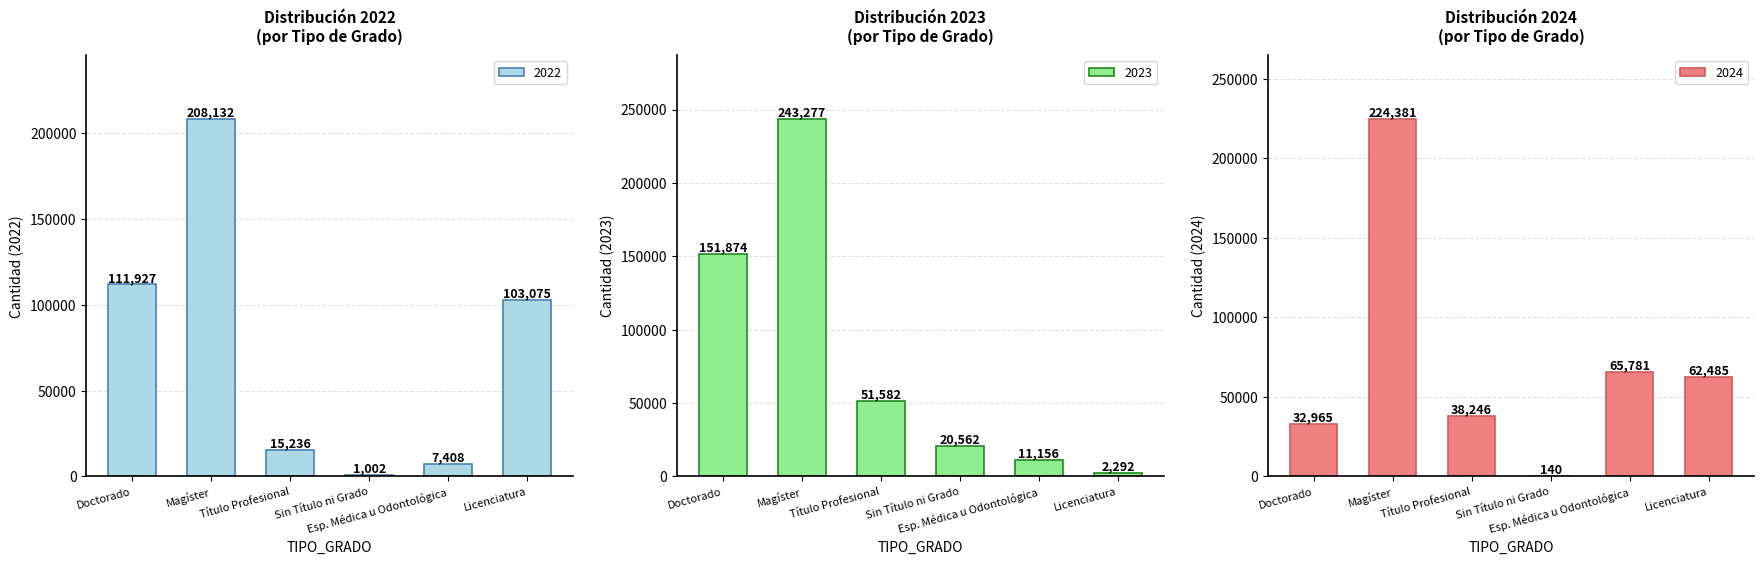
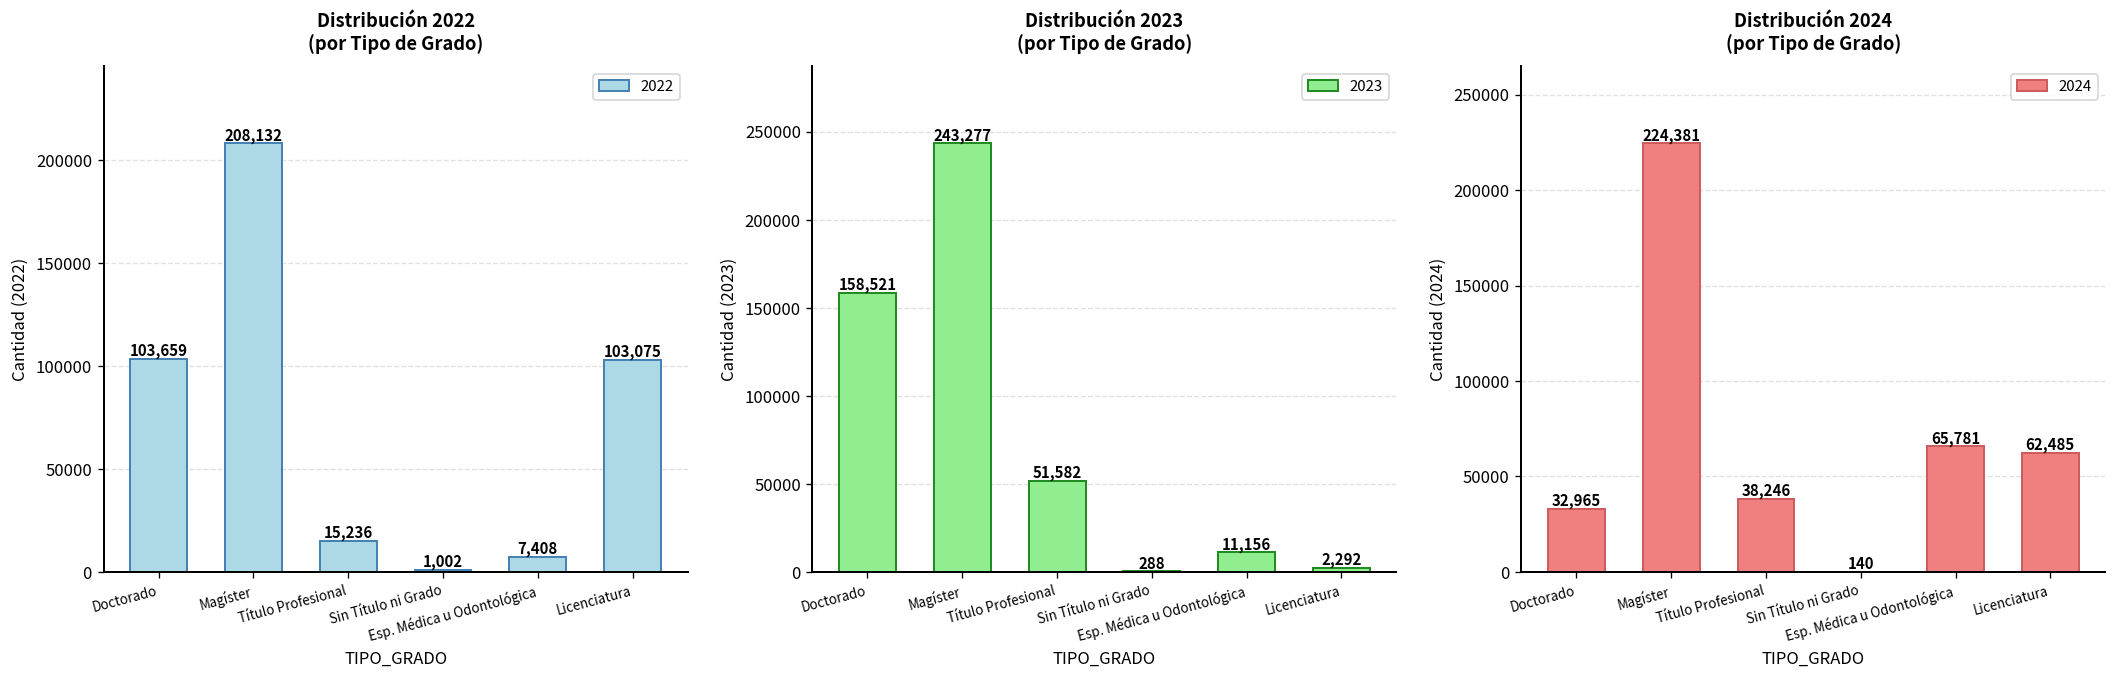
Distribución 2022 (por Tipo de Grado), Doctorado: 111,927 -> 103,659
Distribución 2023 (por Tipo de Grado), Doctorado: 151,874 -> 158,521
Distribución 2023 (por Tipo de Grado), Sin Título ni Grado: 20,562 -> 288
